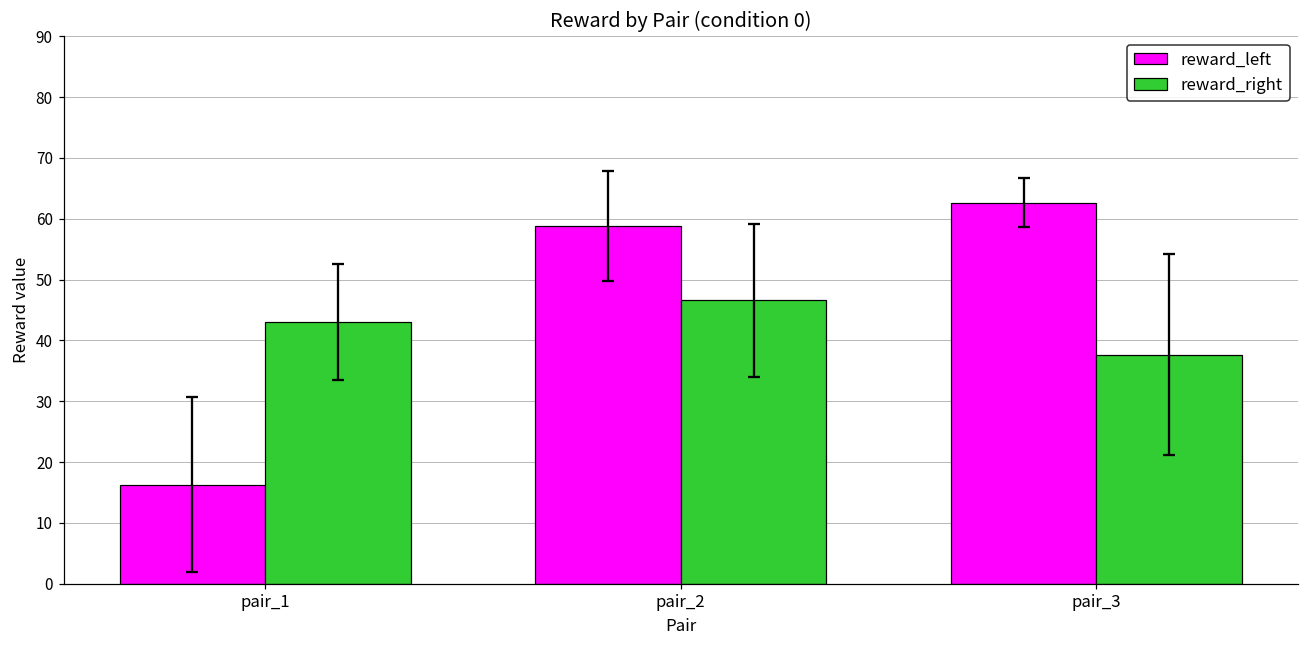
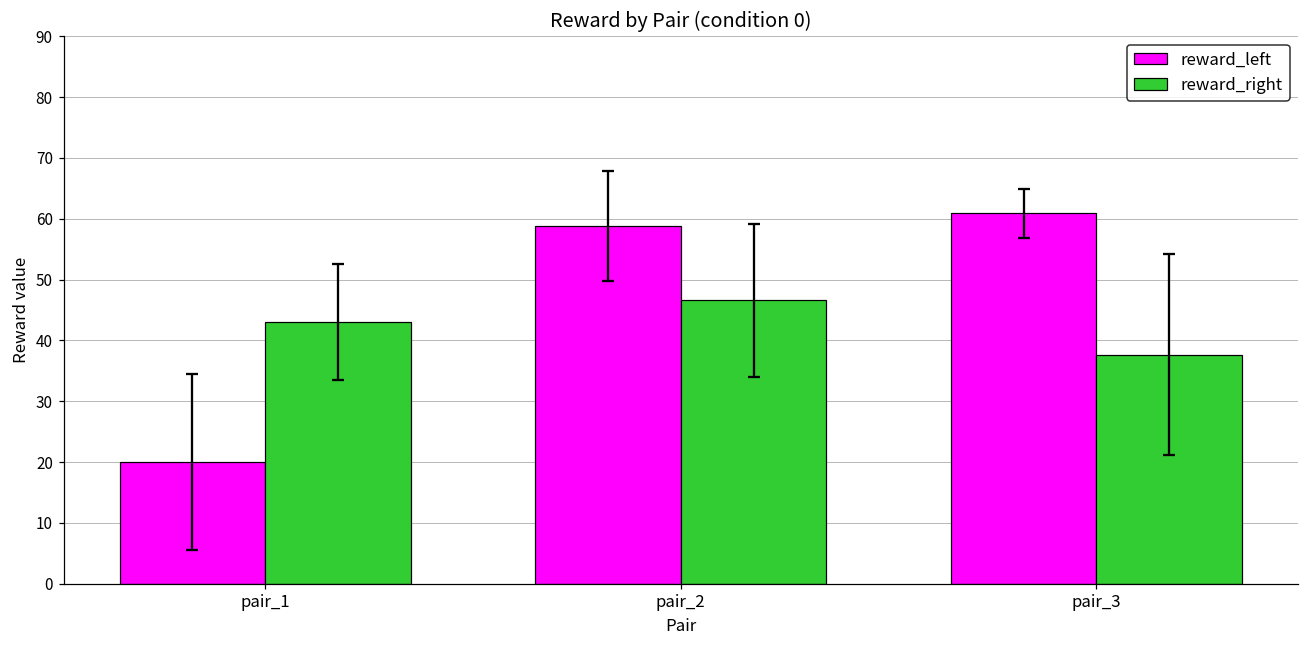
reward_left, pair_1: 16 -> 20
reward_left, pair_3: 63 -> 61
